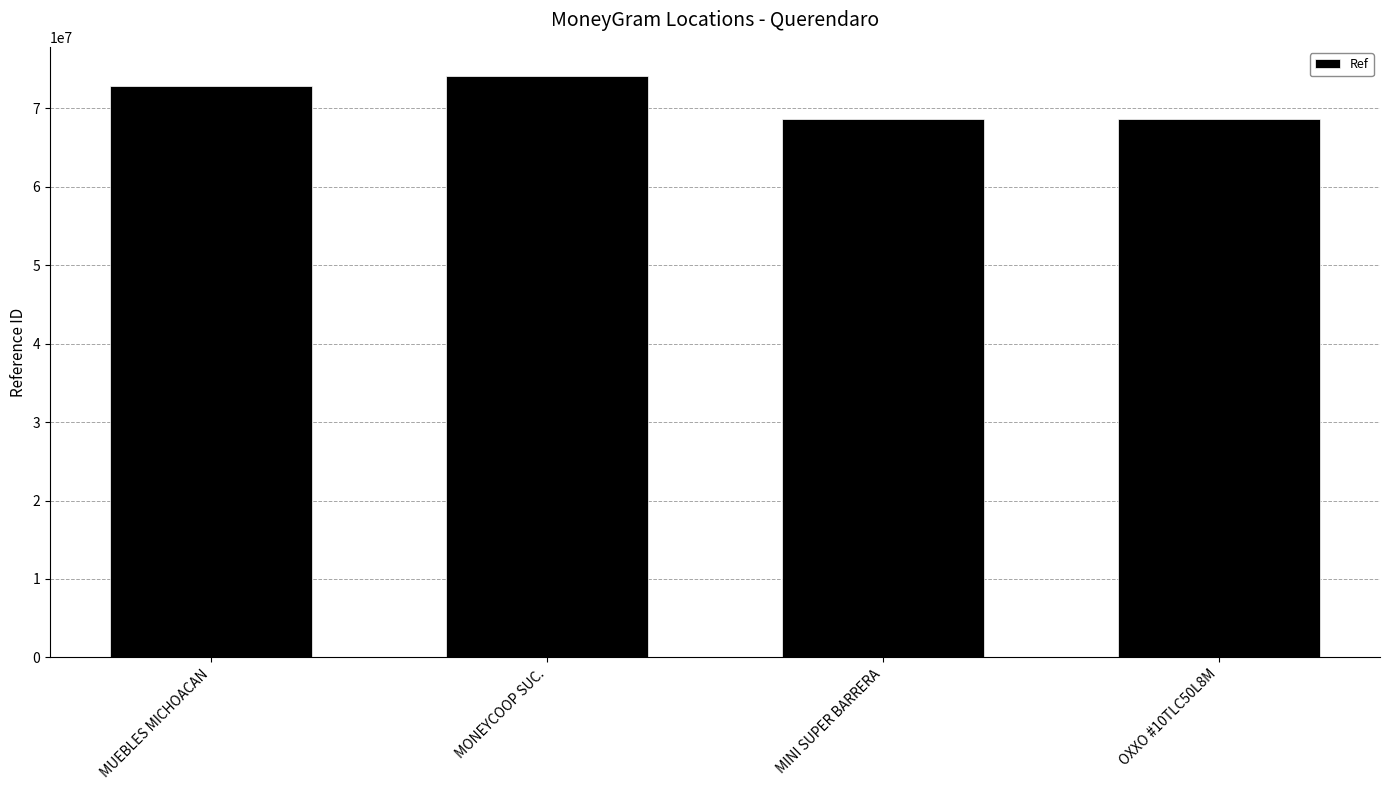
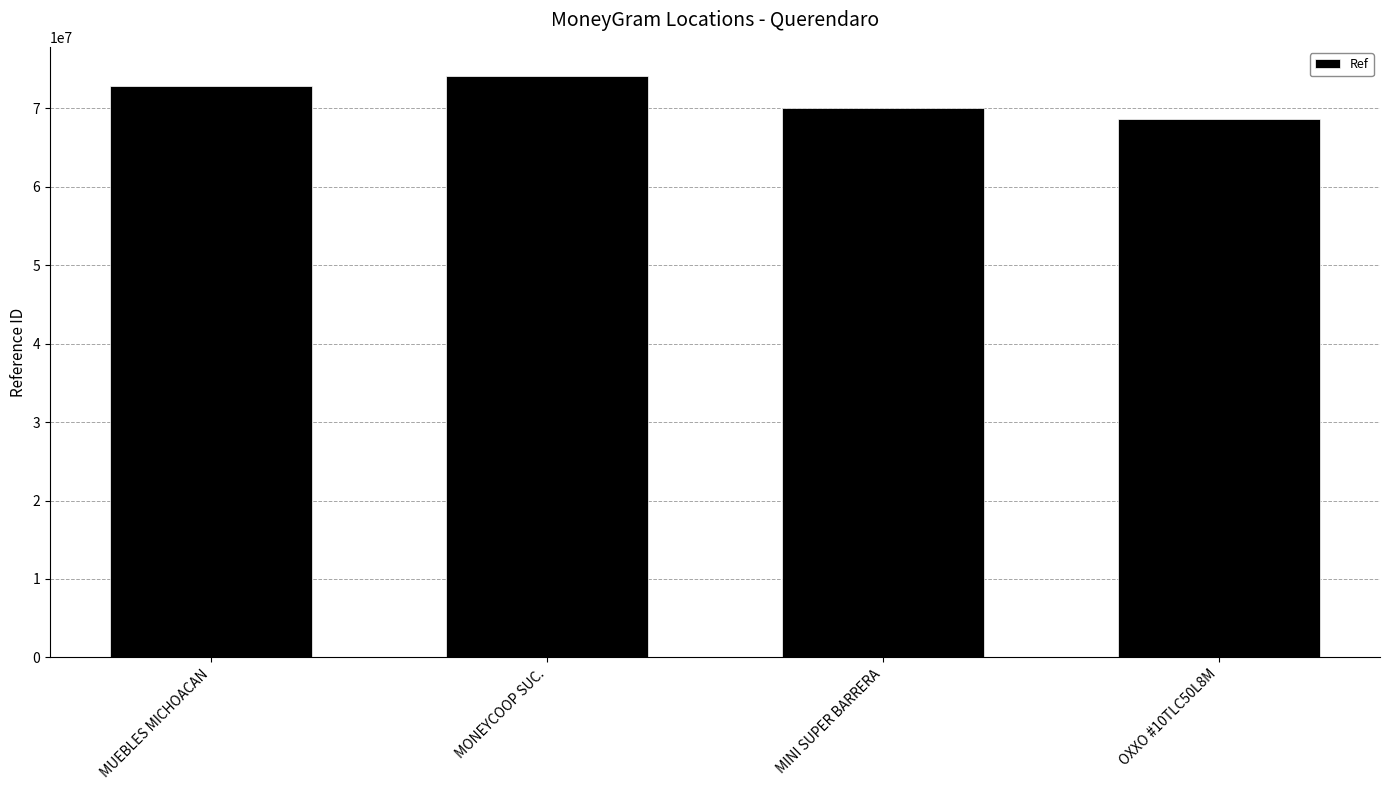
MINI SUPER BARRERA: 69000000 -> 70000000
